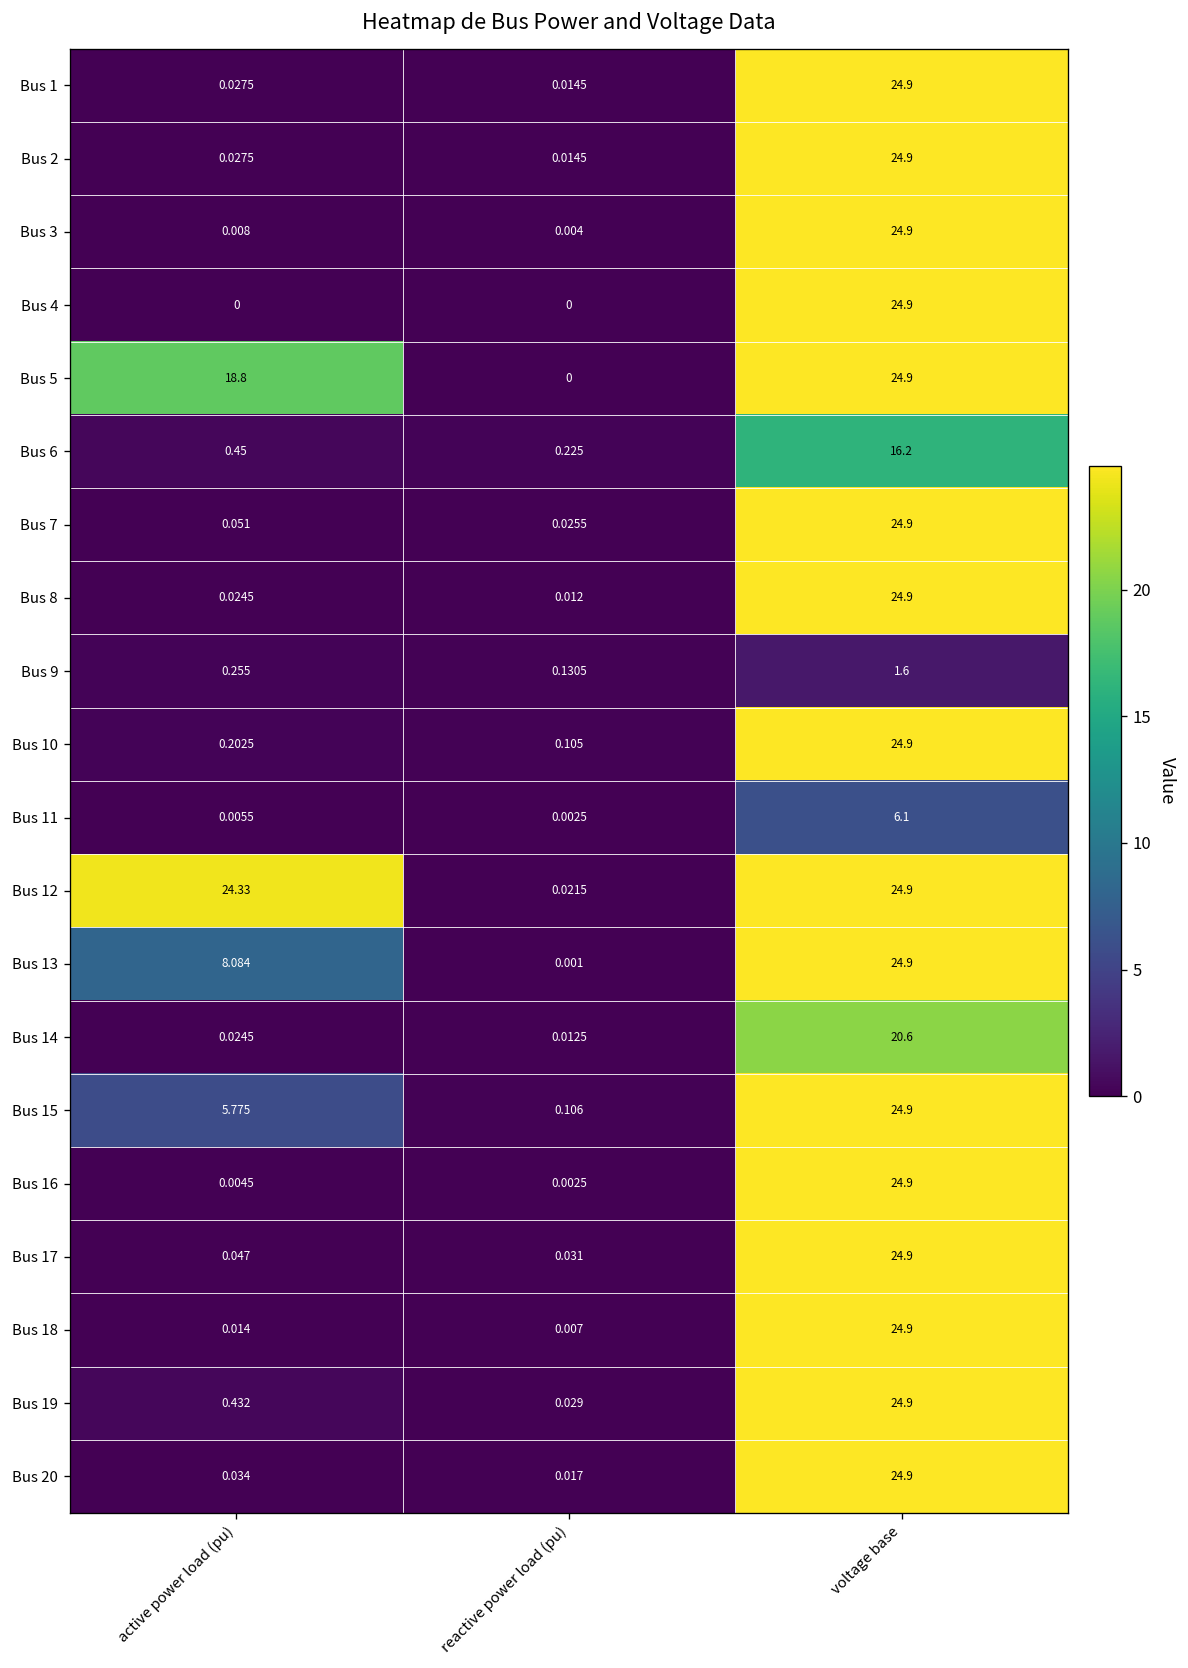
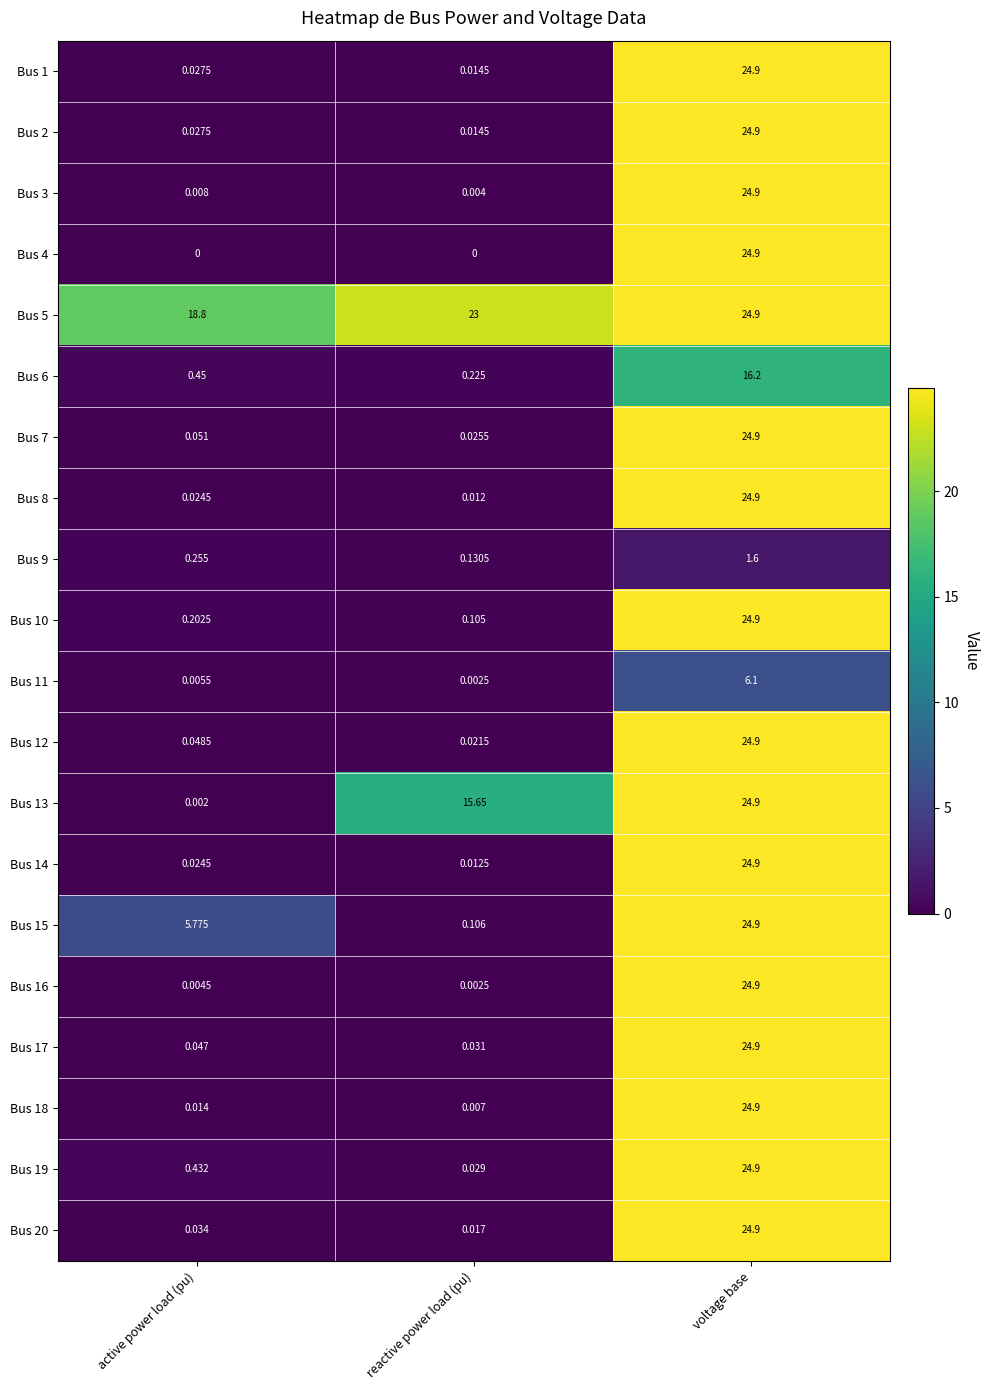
Bus 5, reactive power load (pu): 0 -> 23
Bus 12, active power load (pu): 24.33 -> 0.0485
Bus 13, active power load (pu): 8.084 -> 0.002
Bus 13, reactive power load (pu): 0.001 -> 15.65
Bus 14, voltage base: 20.6 -> 24.9
